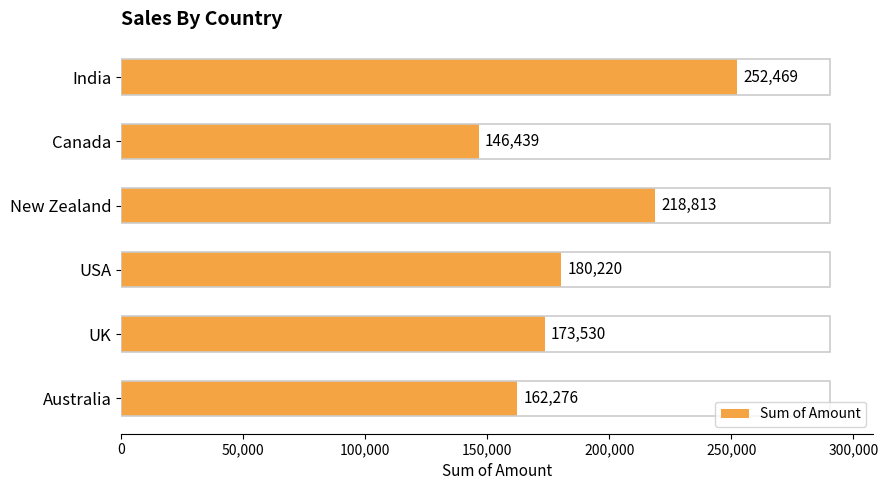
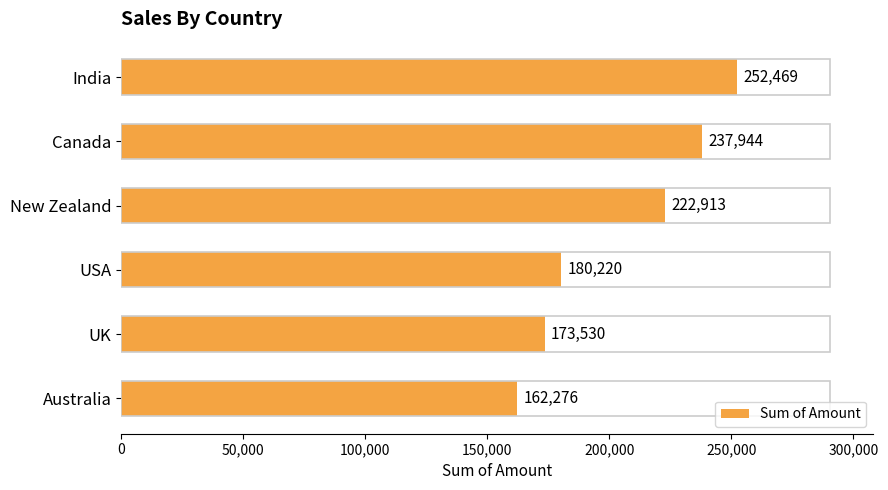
Canada: 146,439 -> 237,944
New Zealand: 218,813 -> 222,913
